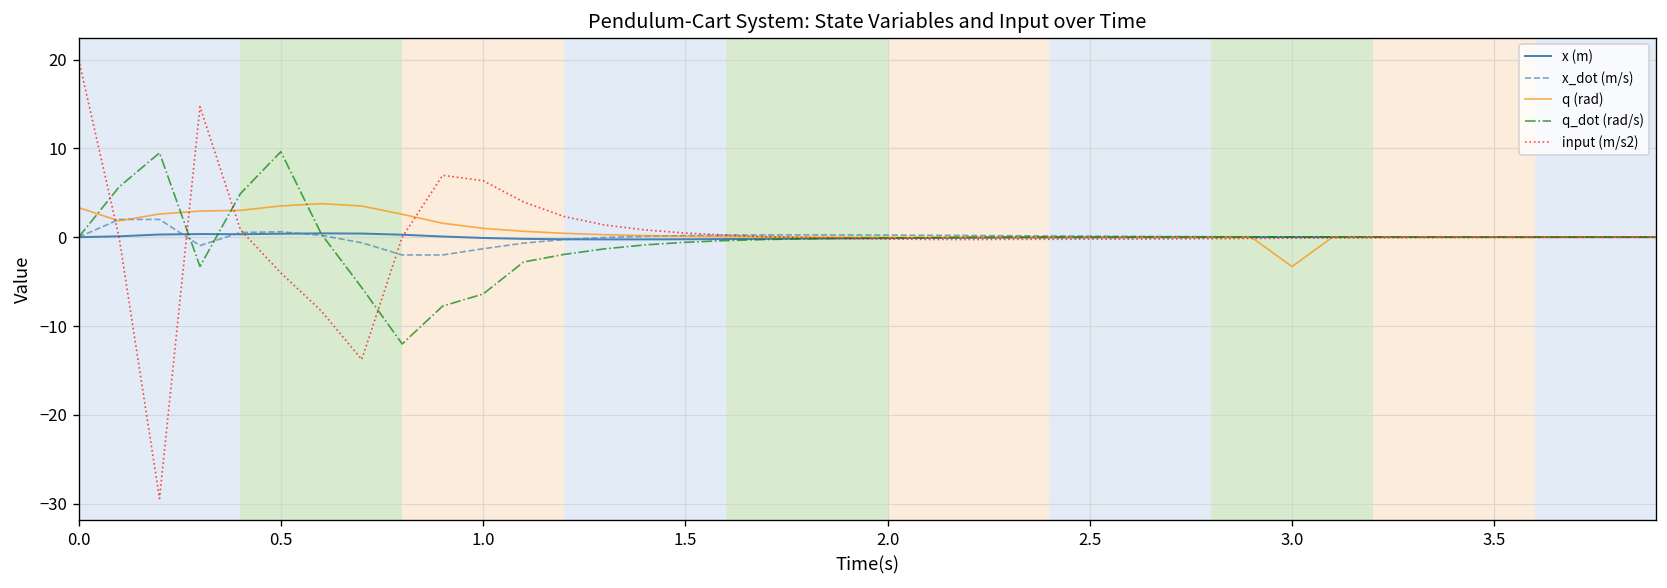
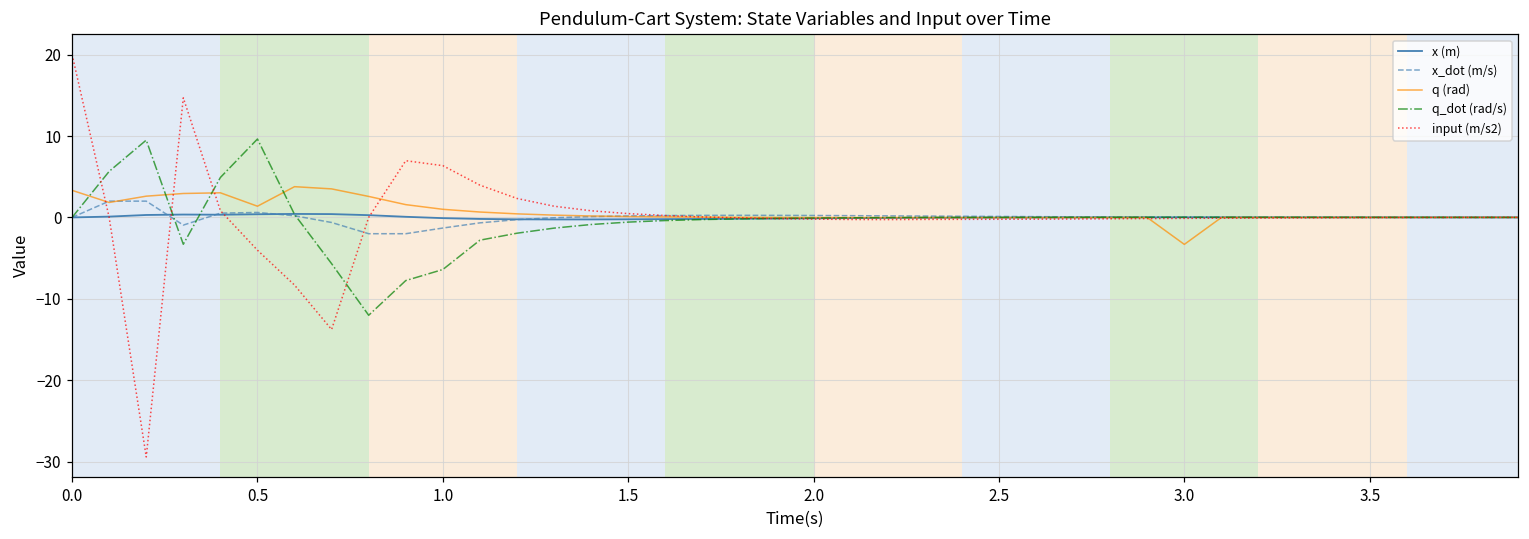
q (rad), 0.5: 4 -> 1
